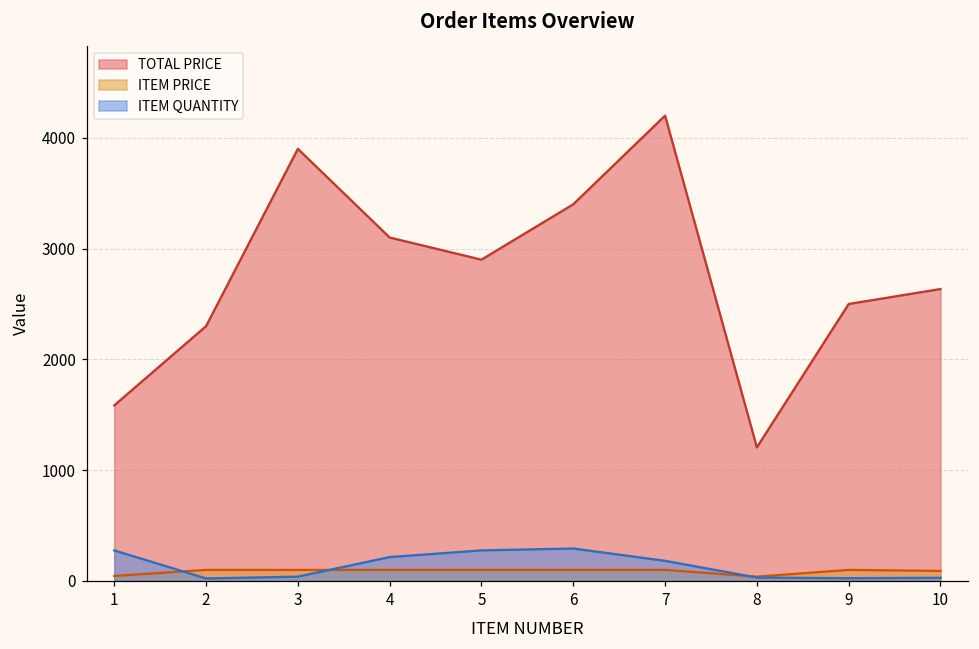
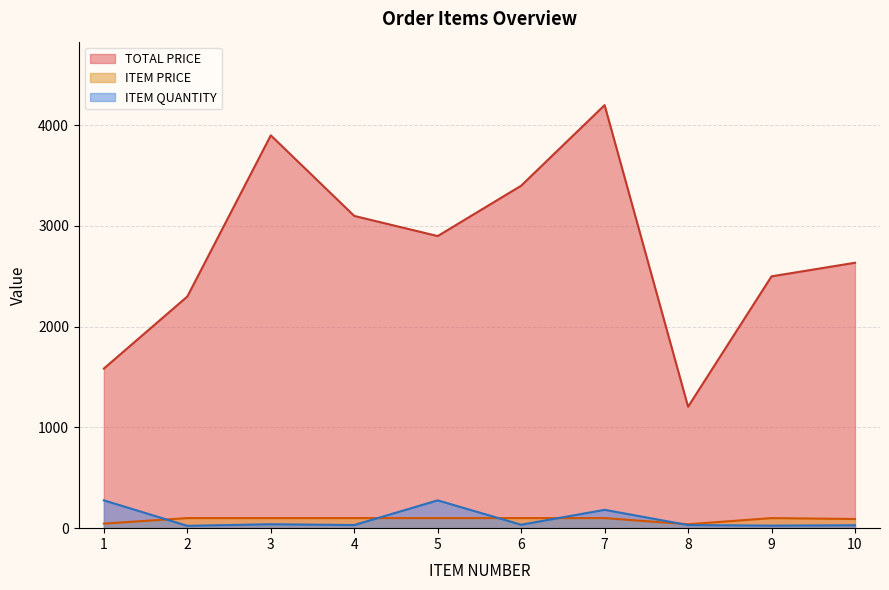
ITEM QUANTITY, 4: 220 -> 30
ITEM QUANTITY, 6: 290 -> 30
